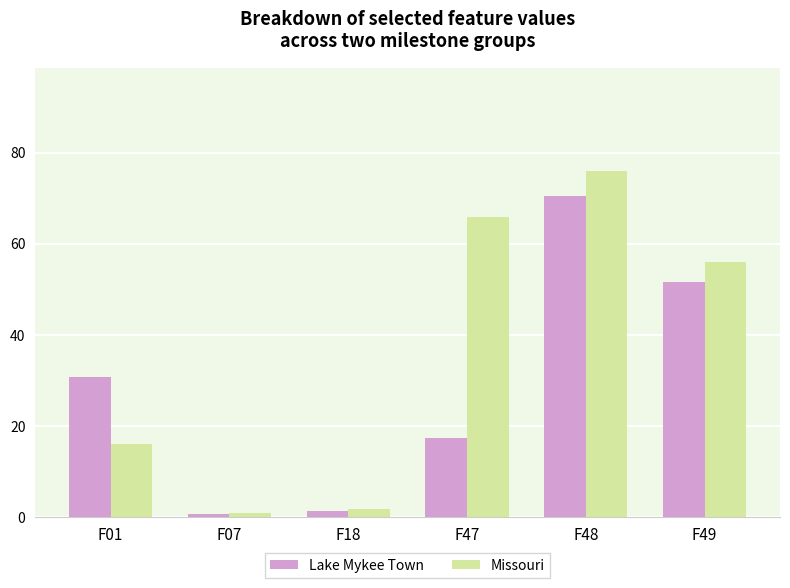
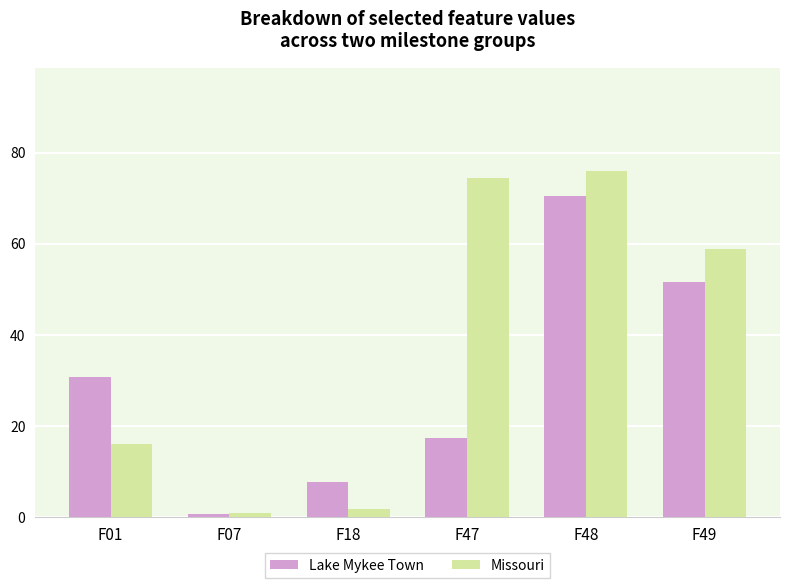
Lake Mykee Town, F18: 1 -> 8
Missouri, F47: 66 -> 74
Missouri, F49: 56 -> 59
